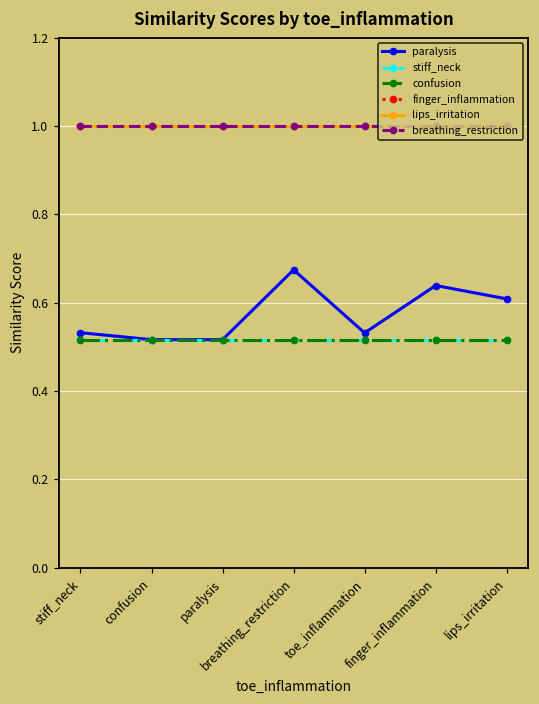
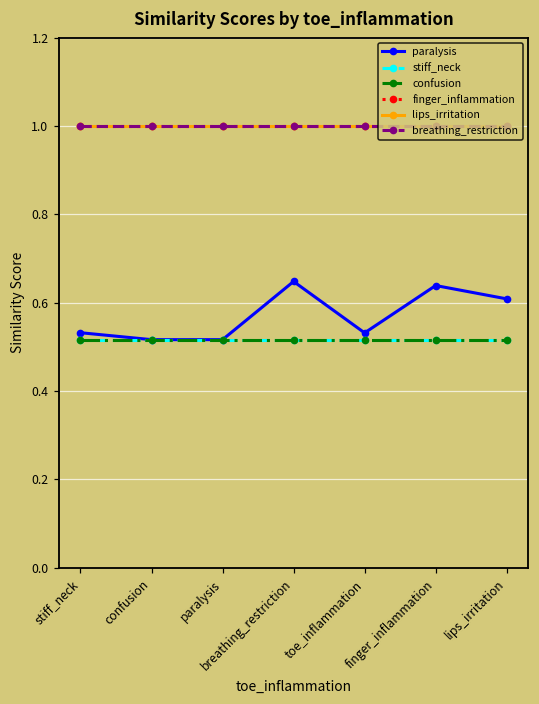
paralysis, breathing_restriction: 0.67 -> 0.65
